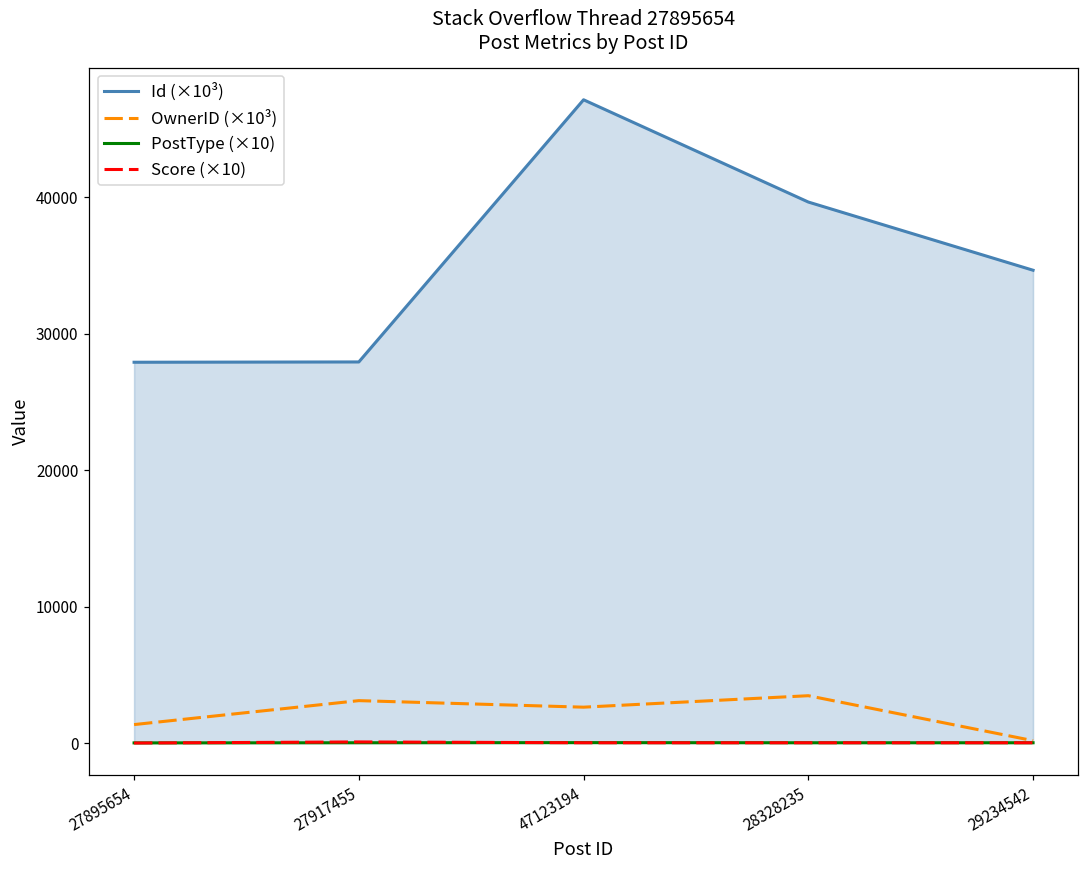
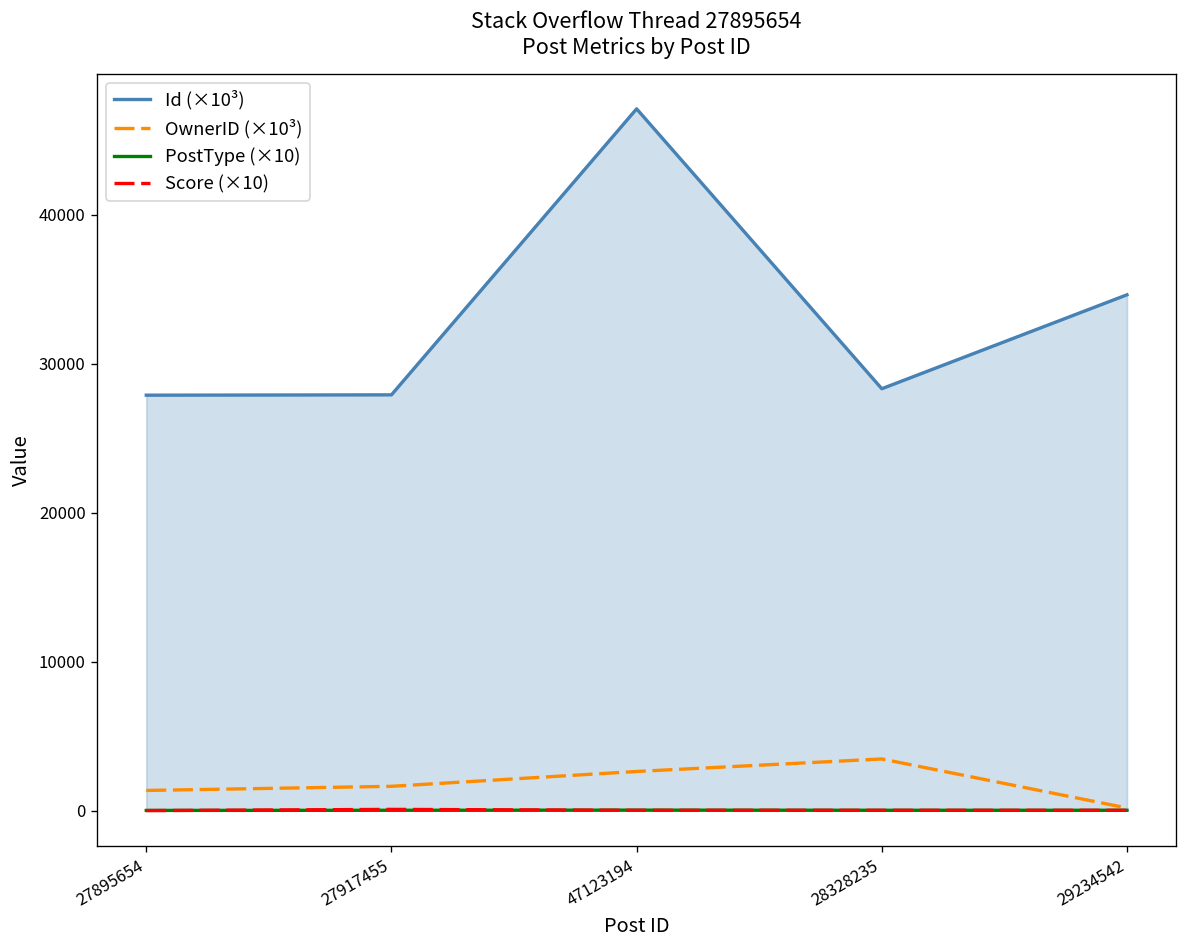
OwnerID (×10³), 27917455: 3100 -> 1600
Id (×10³), 28328235: 39600 -> 28300
